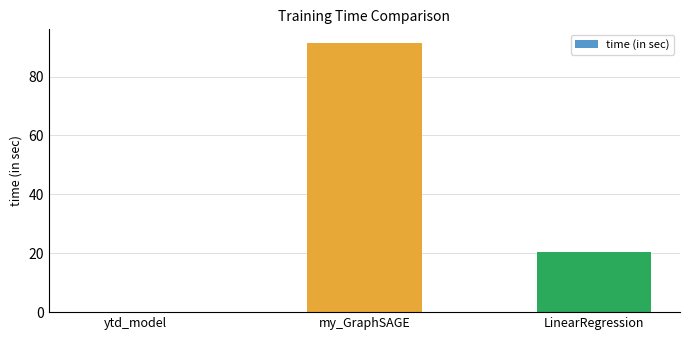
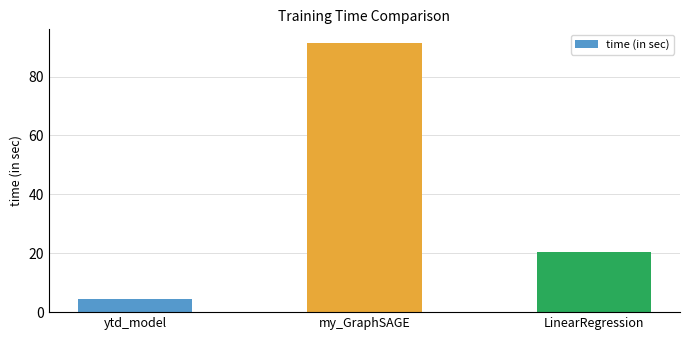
ytd_model: 0 -> 5
